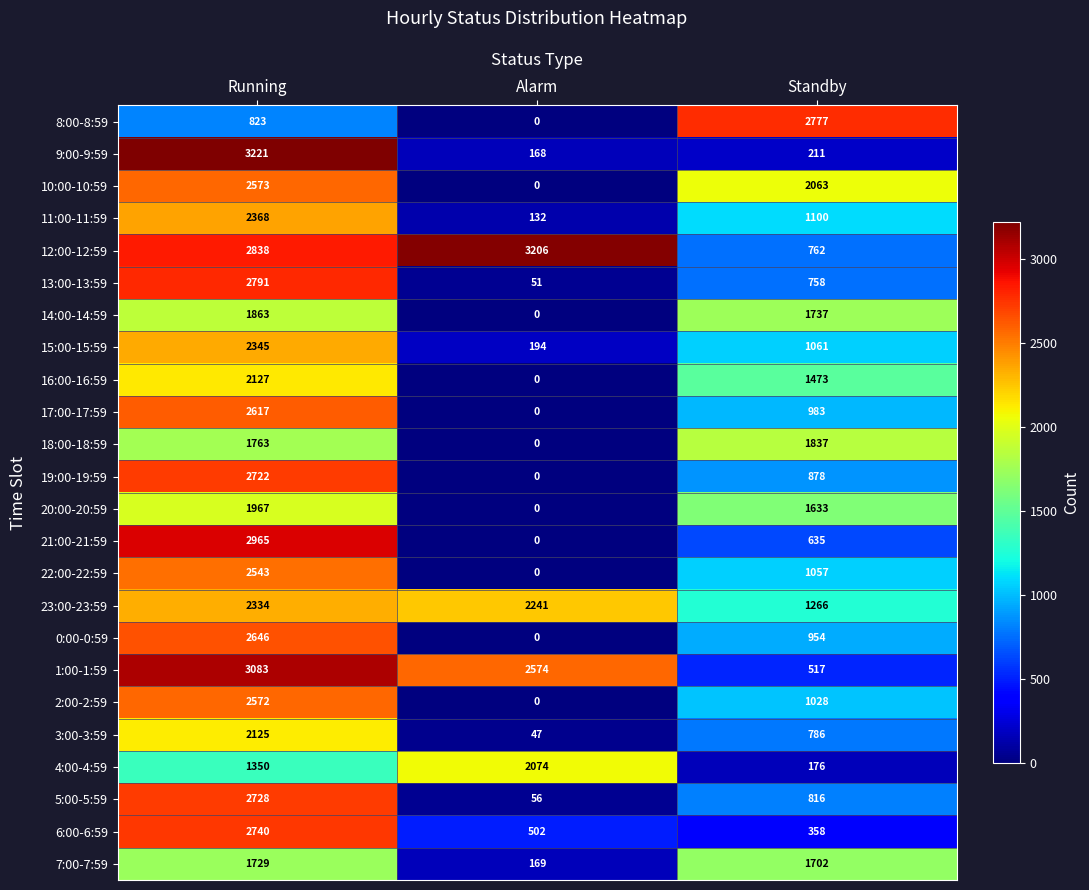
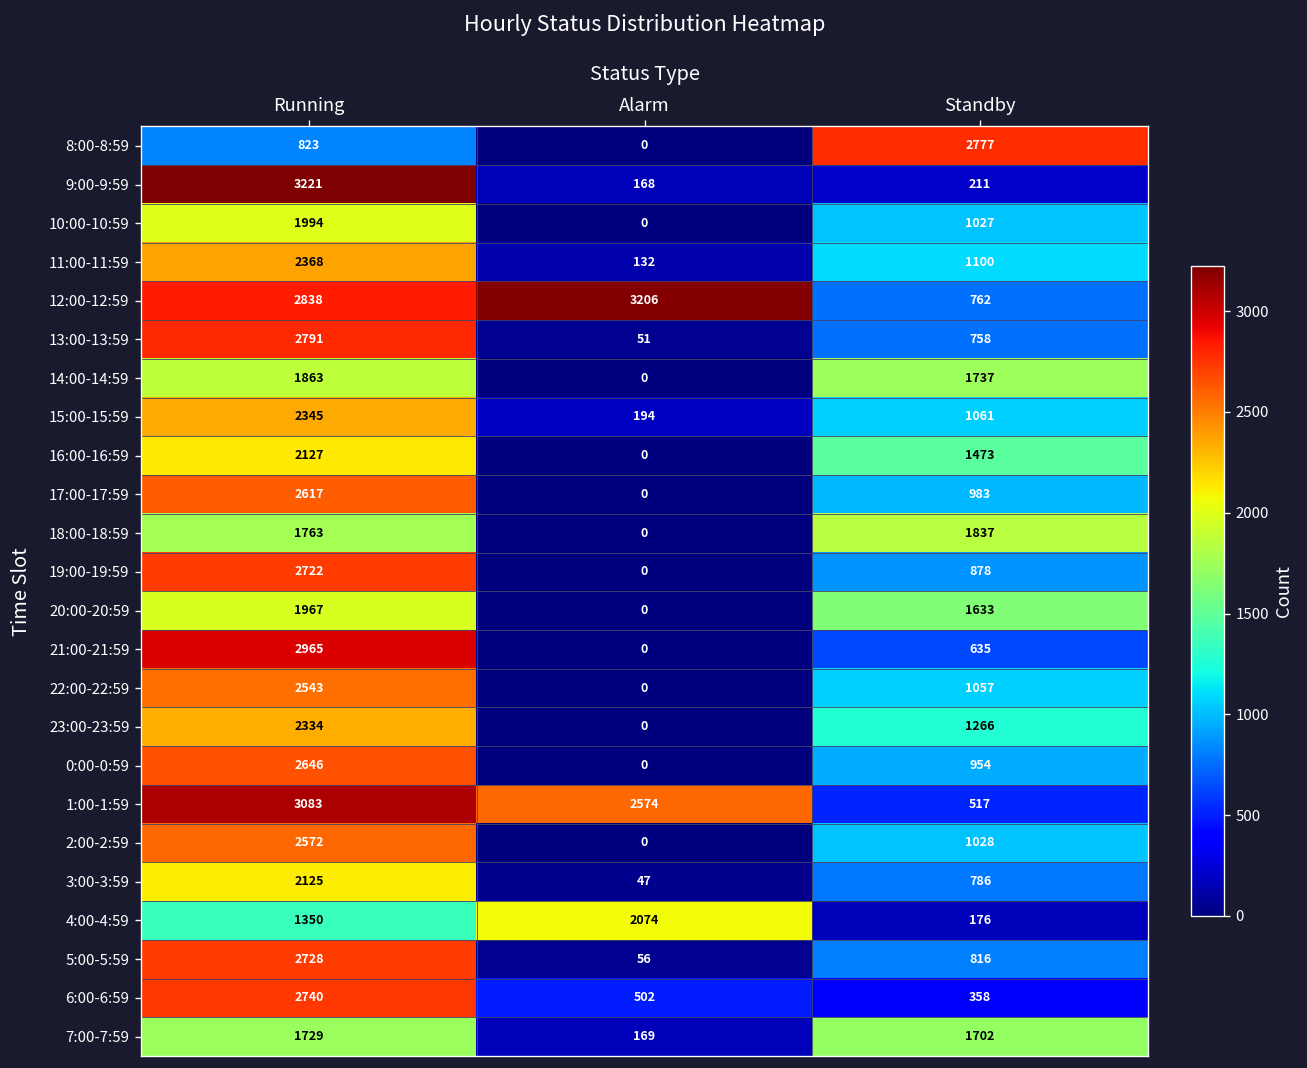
10:00-10:59, Running: 2573 -> 1994
10:00-10:59, Standby: 2063 -> 1027
23:00-23:59, Alarm: 2241 -> 0
